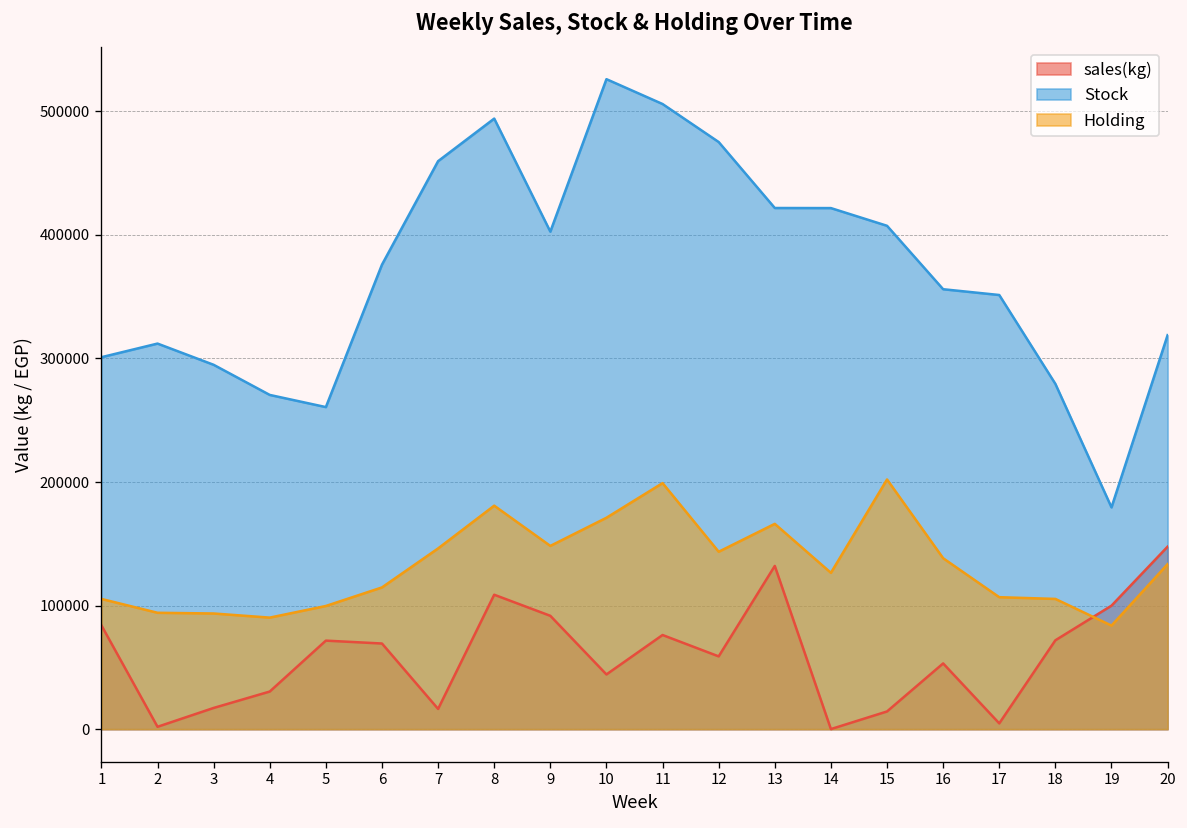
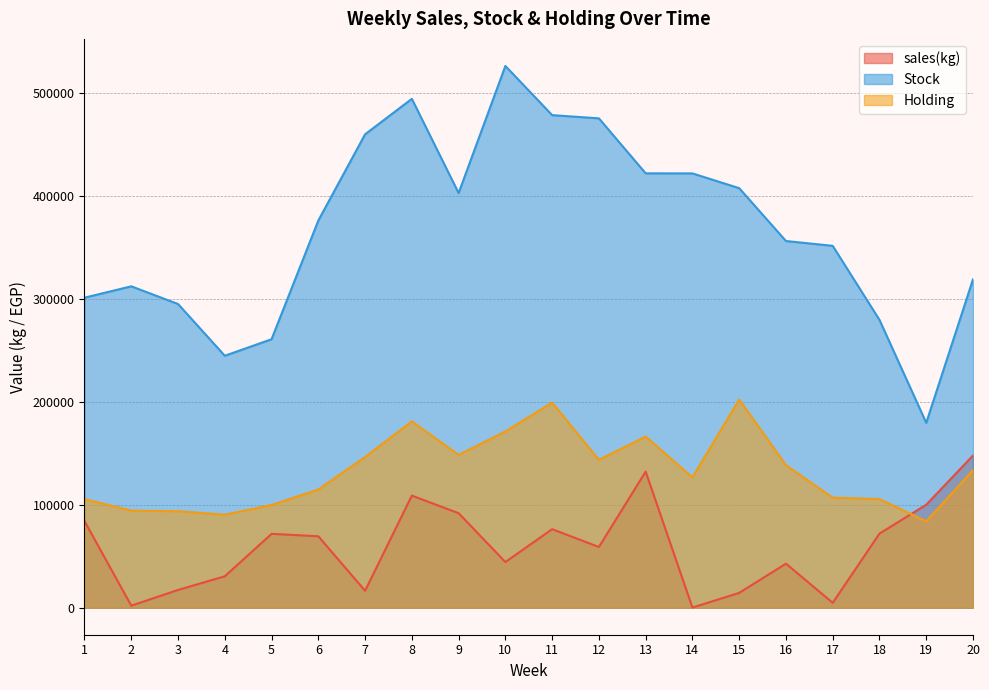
Stock, 4: 270000 -> 245000
Stock, 11: 506000 -> 478000
sales(kg), 16: 53000 -> 43000
